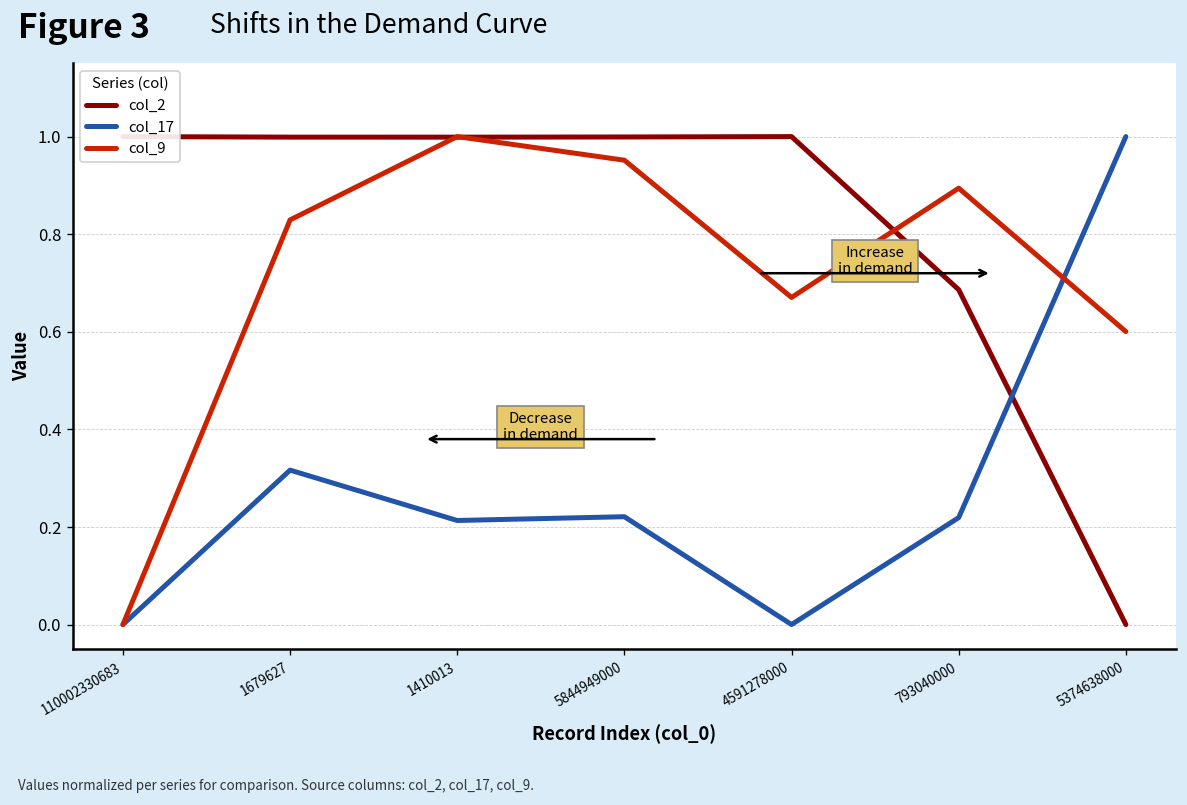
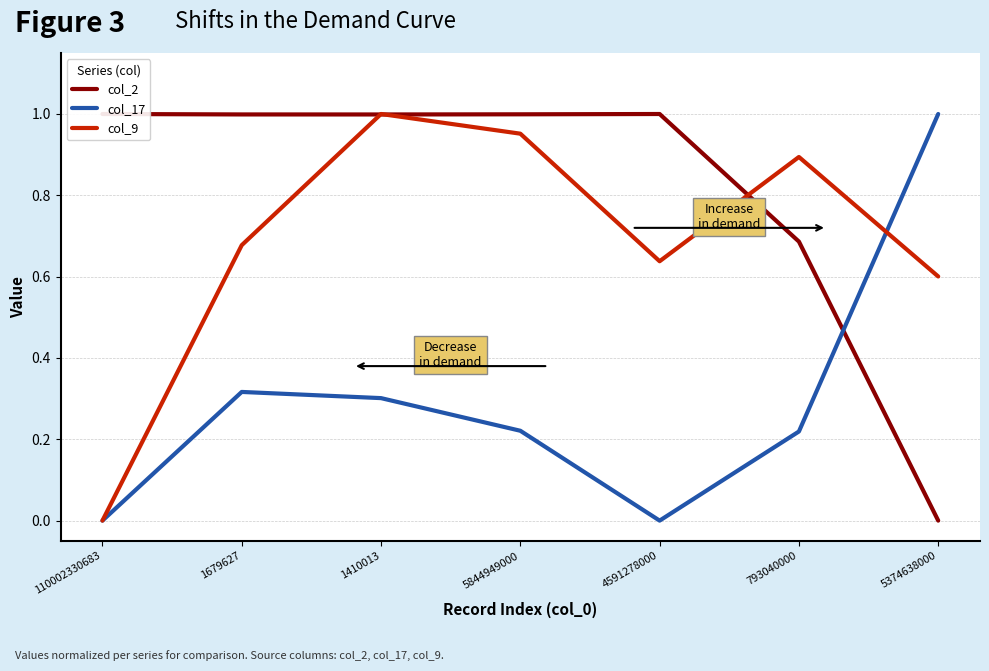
col_9, 1679627: 0.83 -> 0.68
col_17, 1410013: 0.21 -> 0.30
col_9, 4591278000: 0.67 -> 0.64
